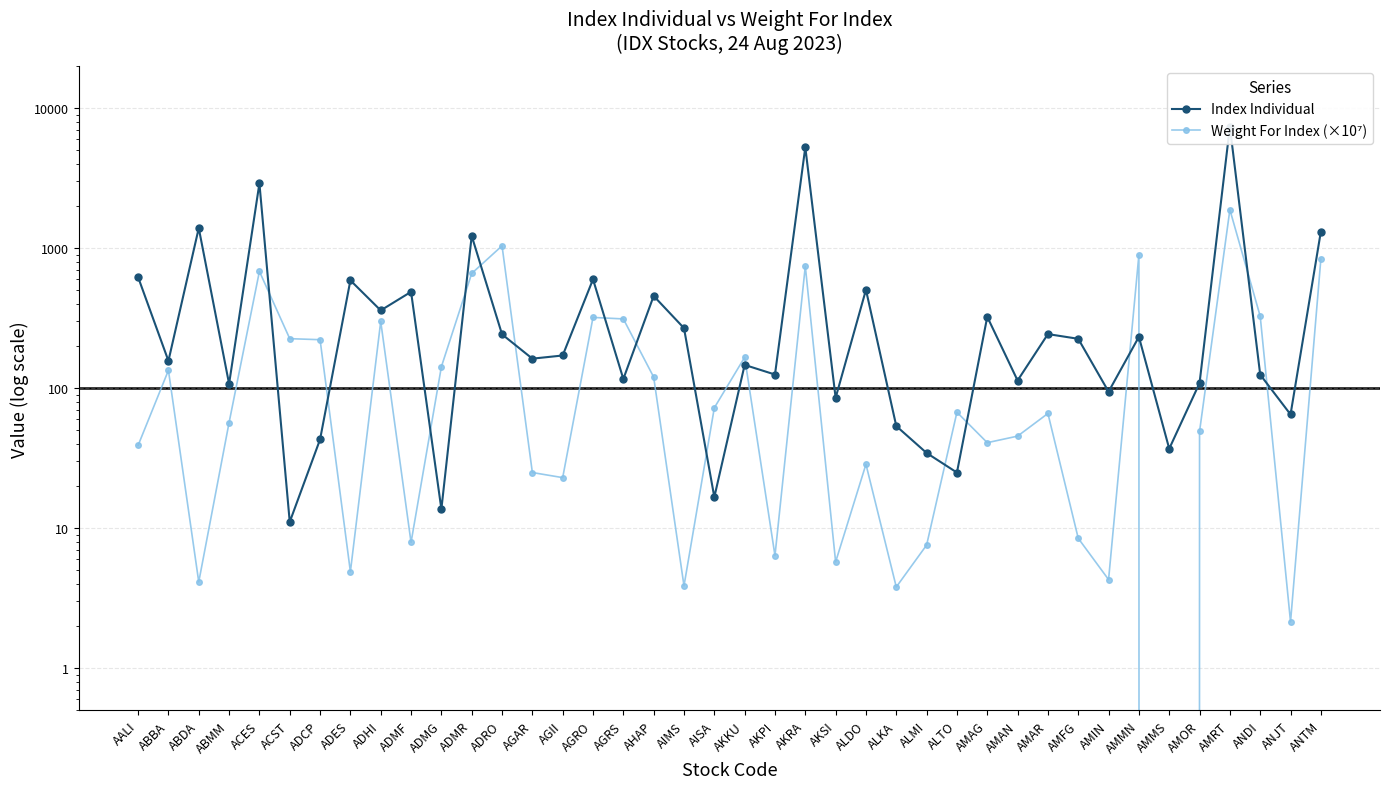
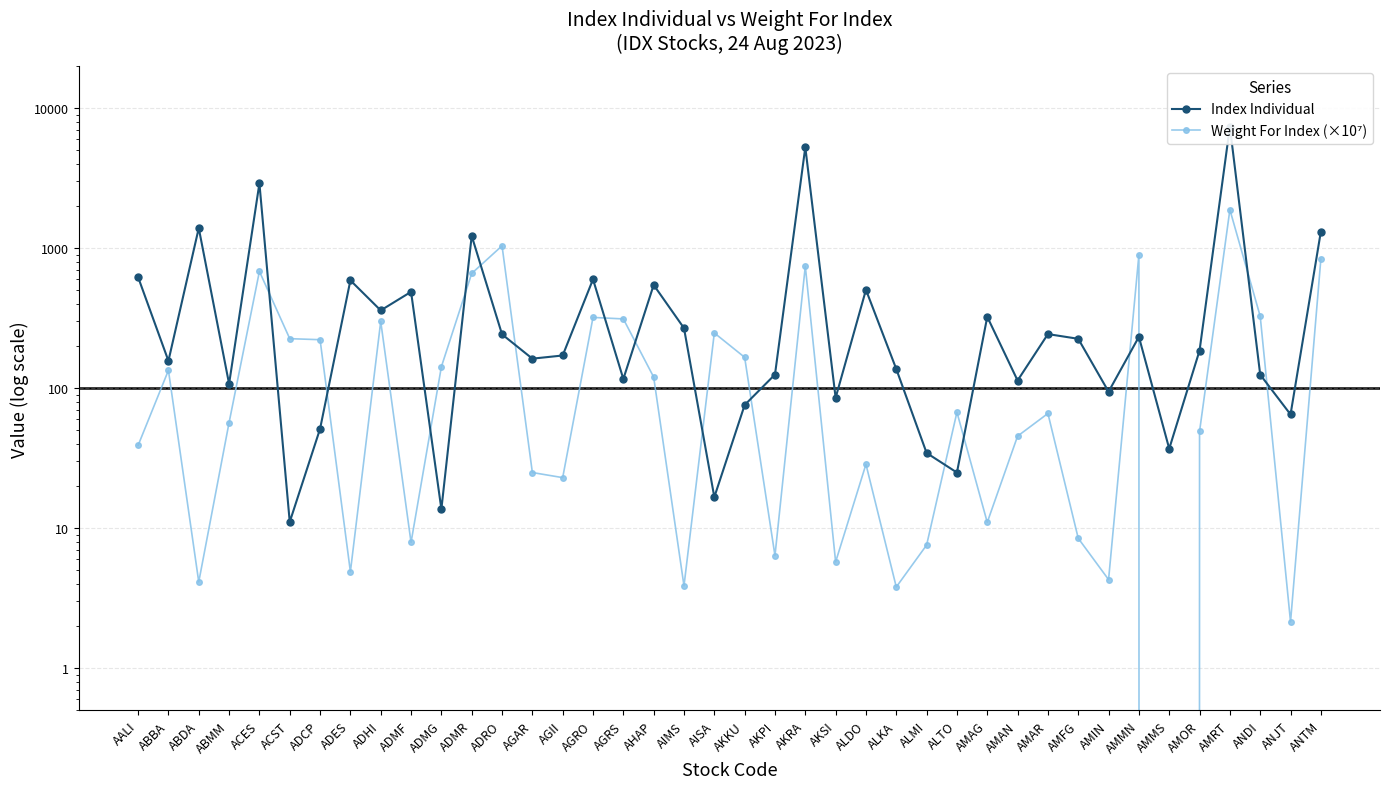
Index Individual, ADCP: 43 -> 51
Index Individual, AHAP: 460 -> 550
Weight For Index (×10⁷), AISA: 70 -> 250
Index Individual, AKKU: 150 -> 80
Index Individual, ALKA: 54 -> 140
Weight For Index (×10⁷), AMAG: 41 -> 11
Index Individual, AMOR: 110 -> 190
